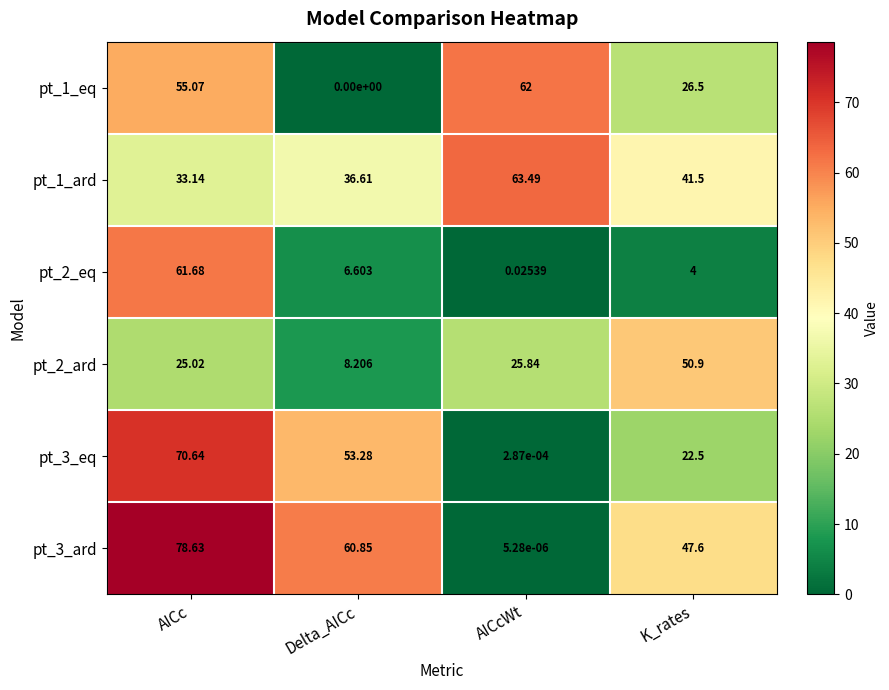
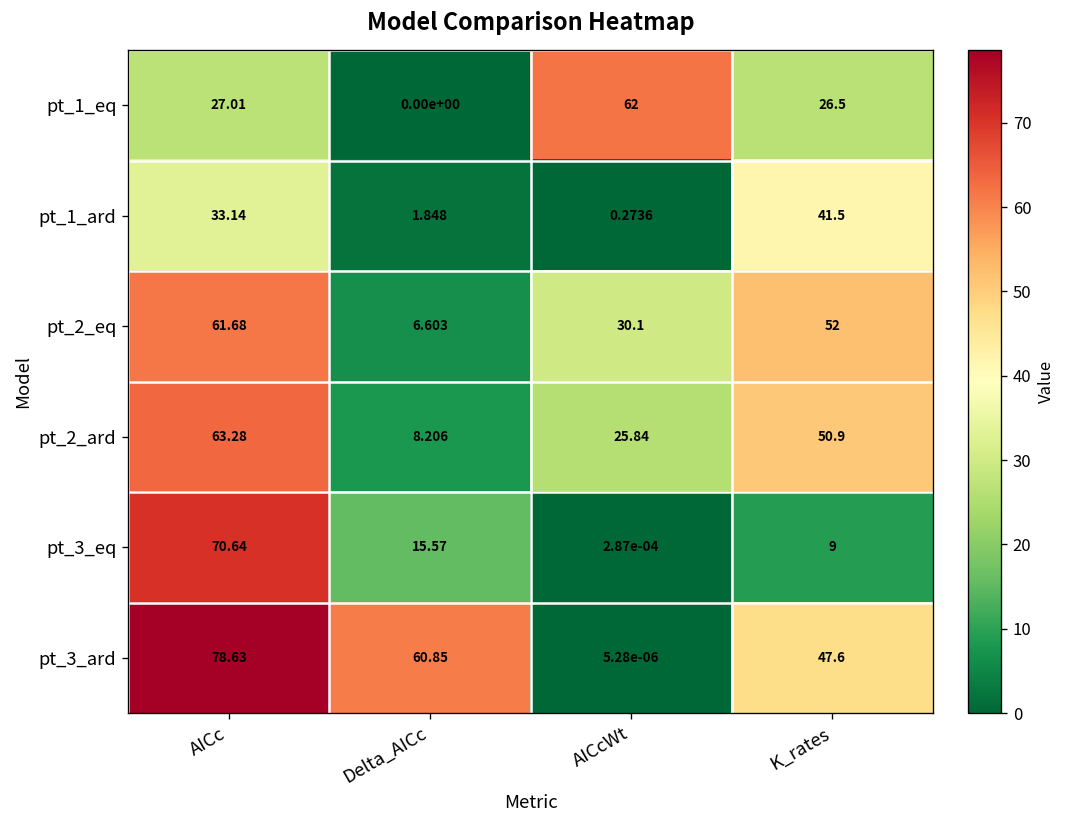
pt_1_eq, AICc: 55.07 -> 27.01
pt_1_ard, Delta_AICc: 36.61 -> 1.848
pt_1_ard, AICcWt: 63.49 -> 0.2736
pt_2_eq, AICcWt: 0.02539 -> 30.1
pt_2_eq, K_rates: 4 -> 52
pt_2_ard, AICc: 25.02 -> 63.28
pt_3_eq, Delta_AICc: 53.28 -> 15.57
pt_3_eq, K_rates: 22.5 -> 9
